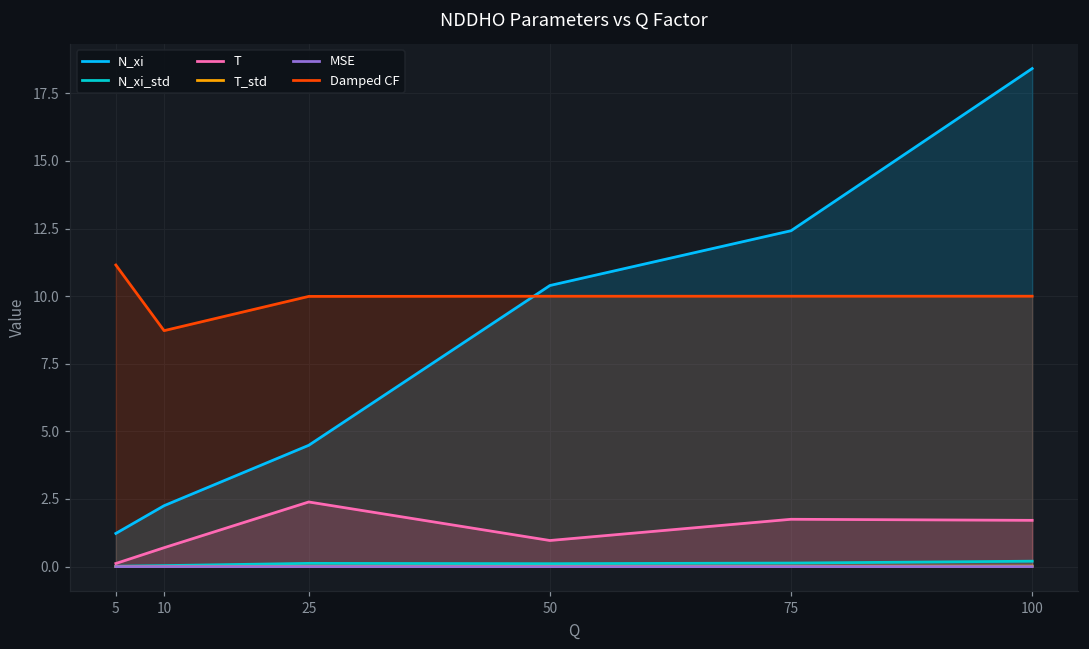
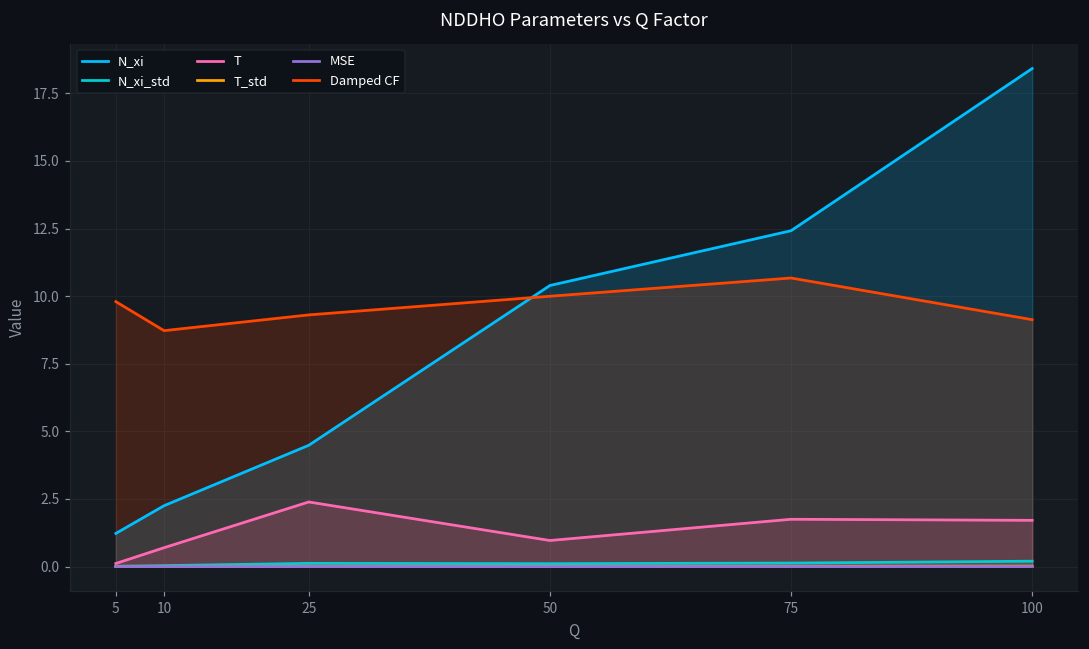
Damped CF, 5: 11.2 -> 9.8
Damped CF, 25: 10.0 -> 9.3
Damped CF, 75: 10.0 -> 10.7
Damped CF, 100: 10.0 -> 9.1
